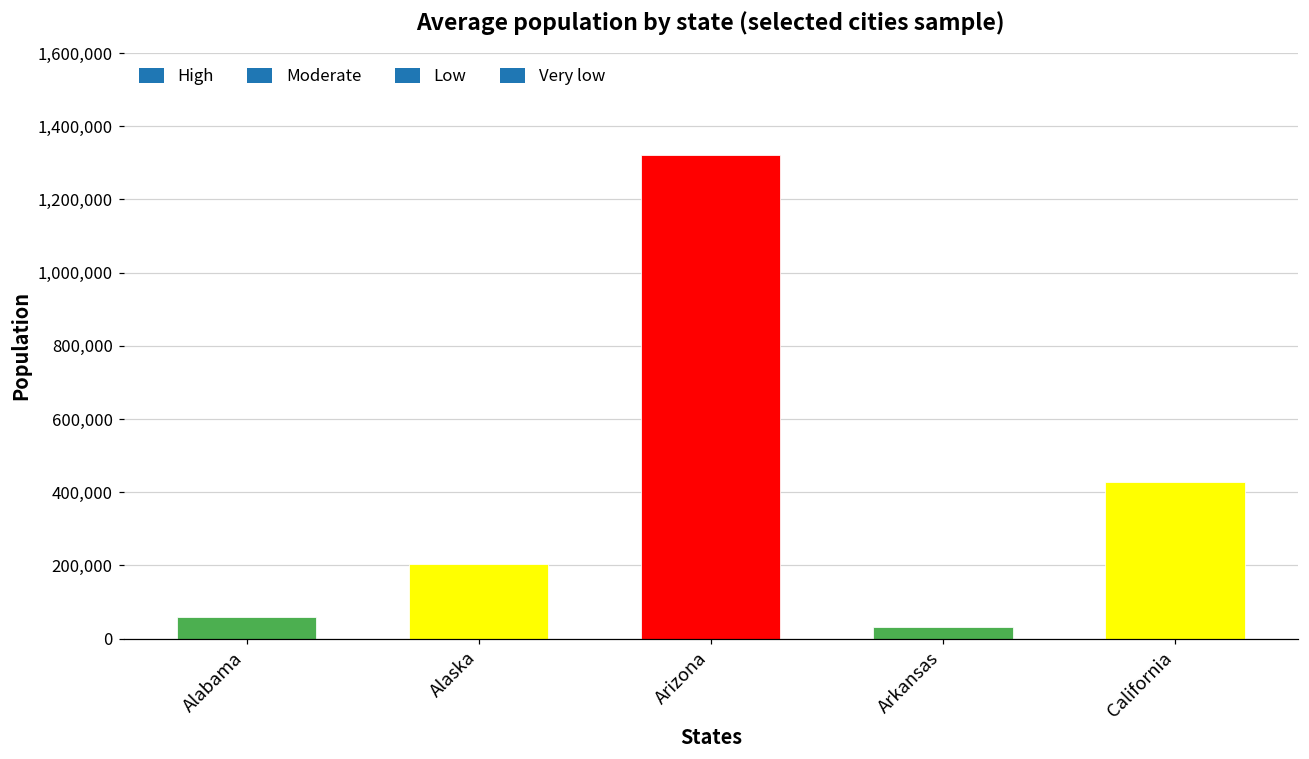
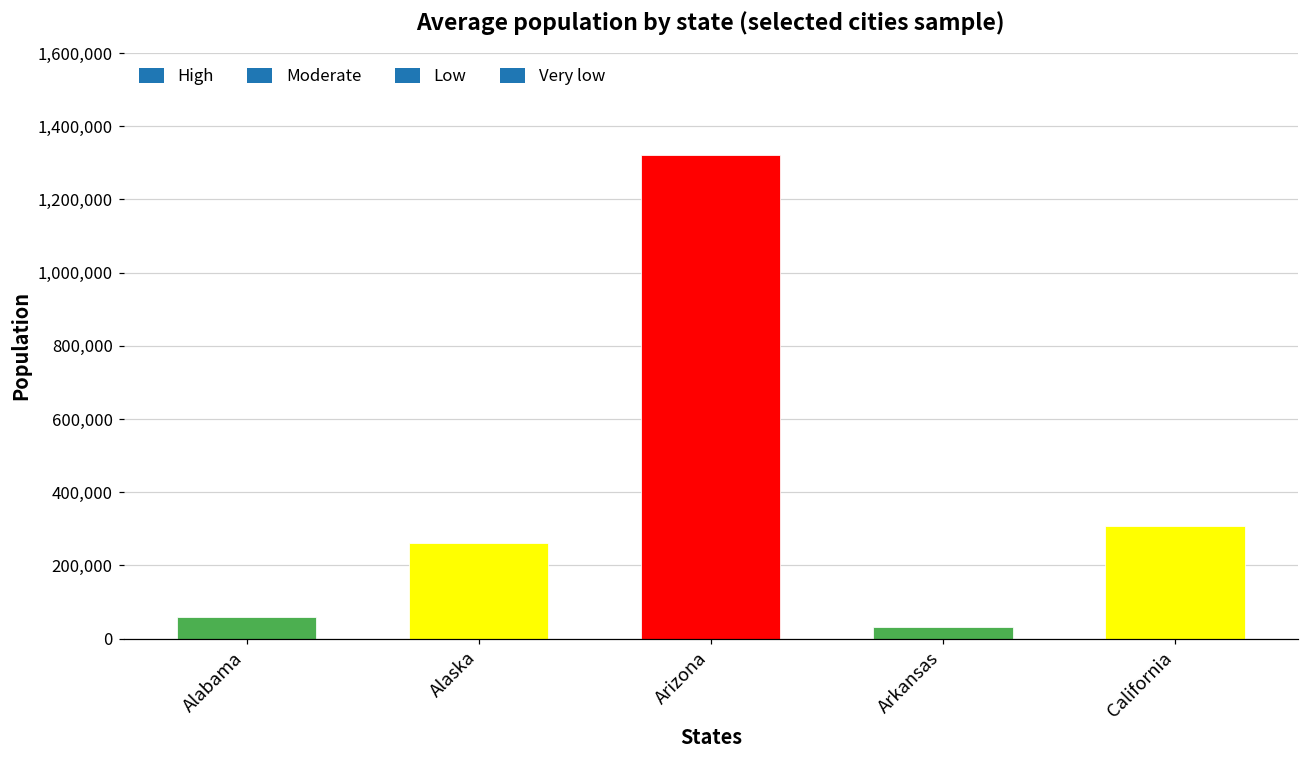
Alaska: 200,000 -> 260,000
California: 430,000 -> 310,000
